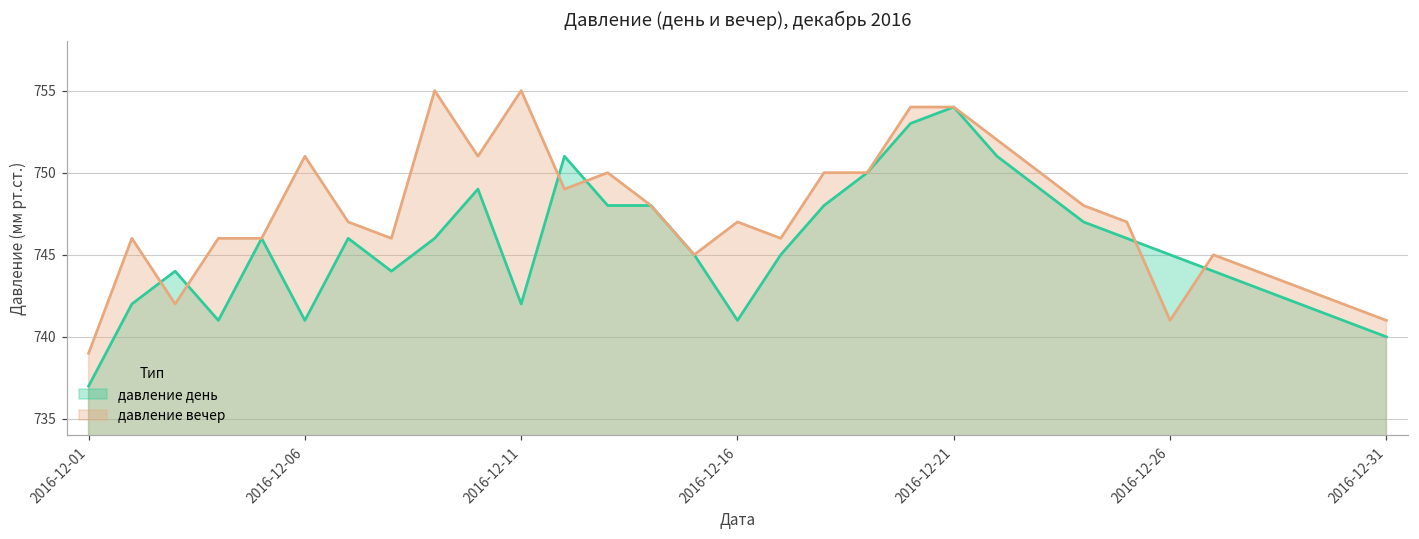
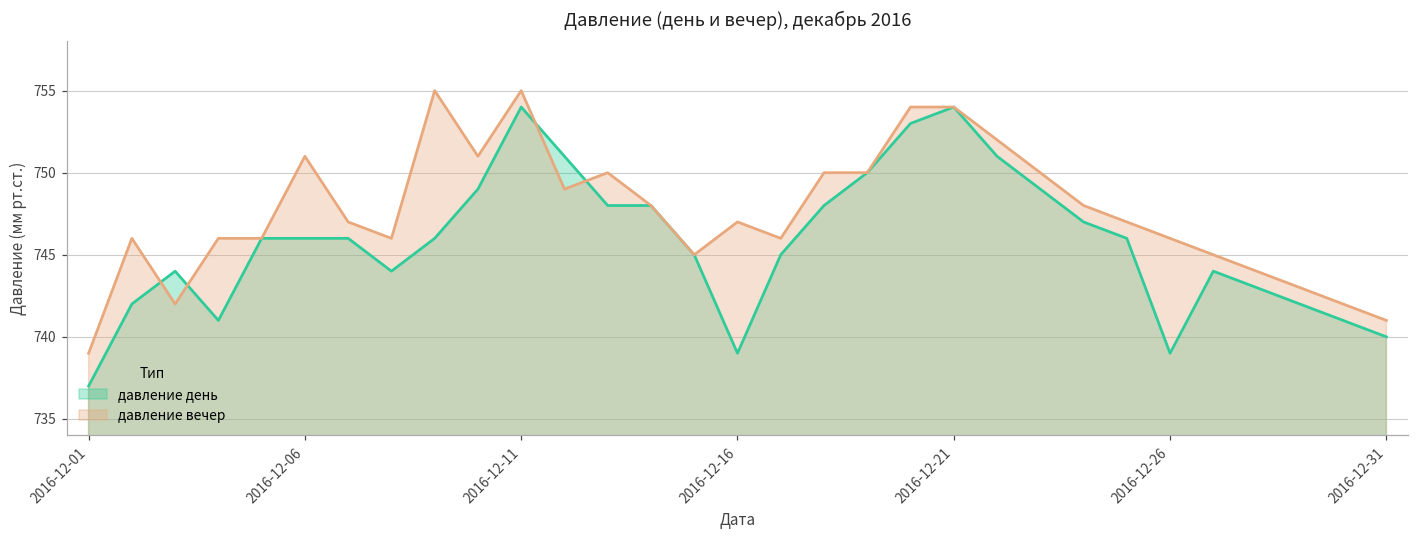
давление день, 2016-12-06: 741 -> 746
давление день, 2016-12-11: 742 -> 754
давление день, 2016-12-16: 741 -> 739
давление день, 2016-12-26: 745 -> 739
давление вечер, 2016-12-26: 741 -> 746
